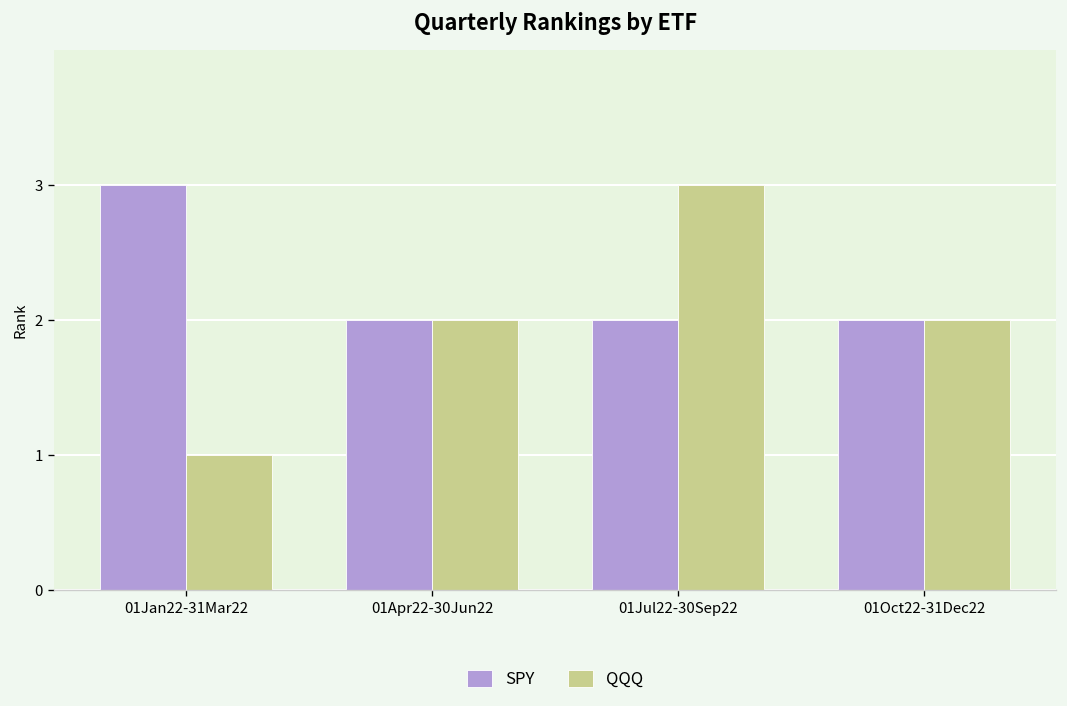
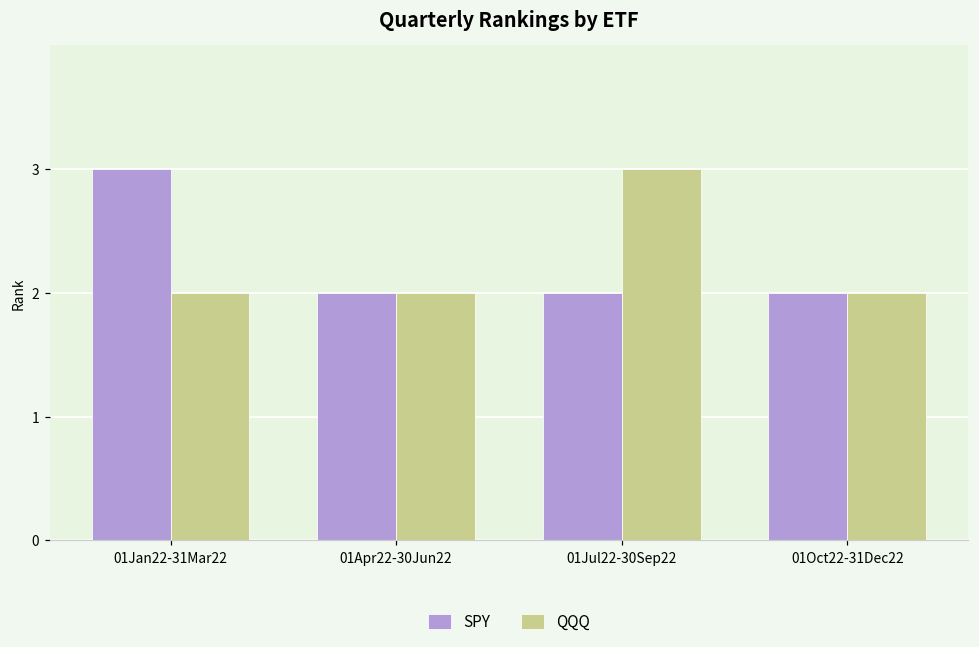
QQQ, 01Jan22-31Mar22: 1 -> 2
